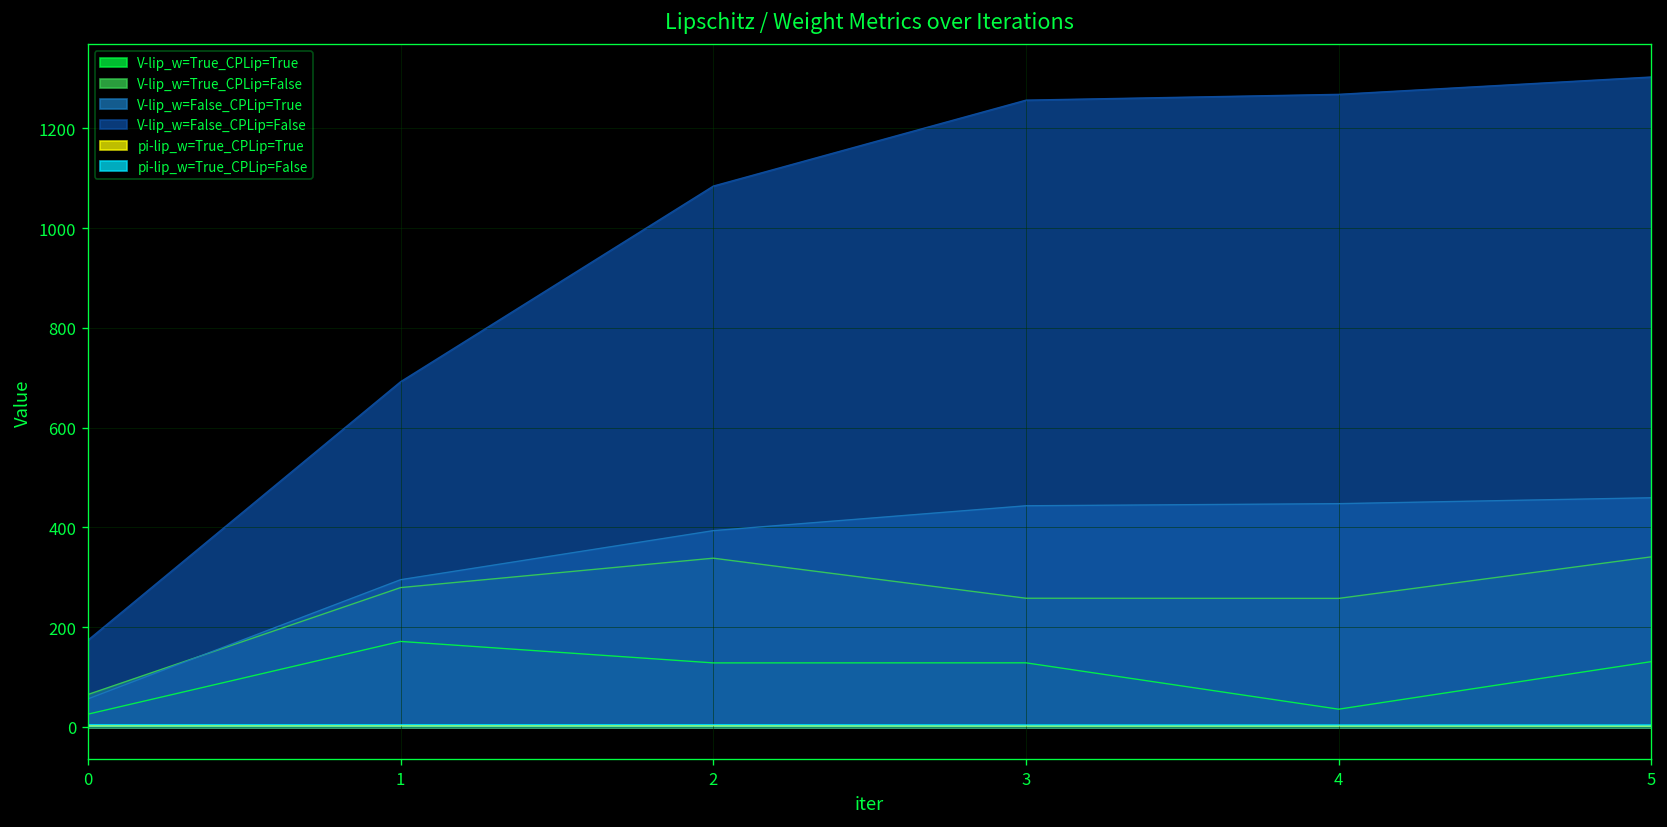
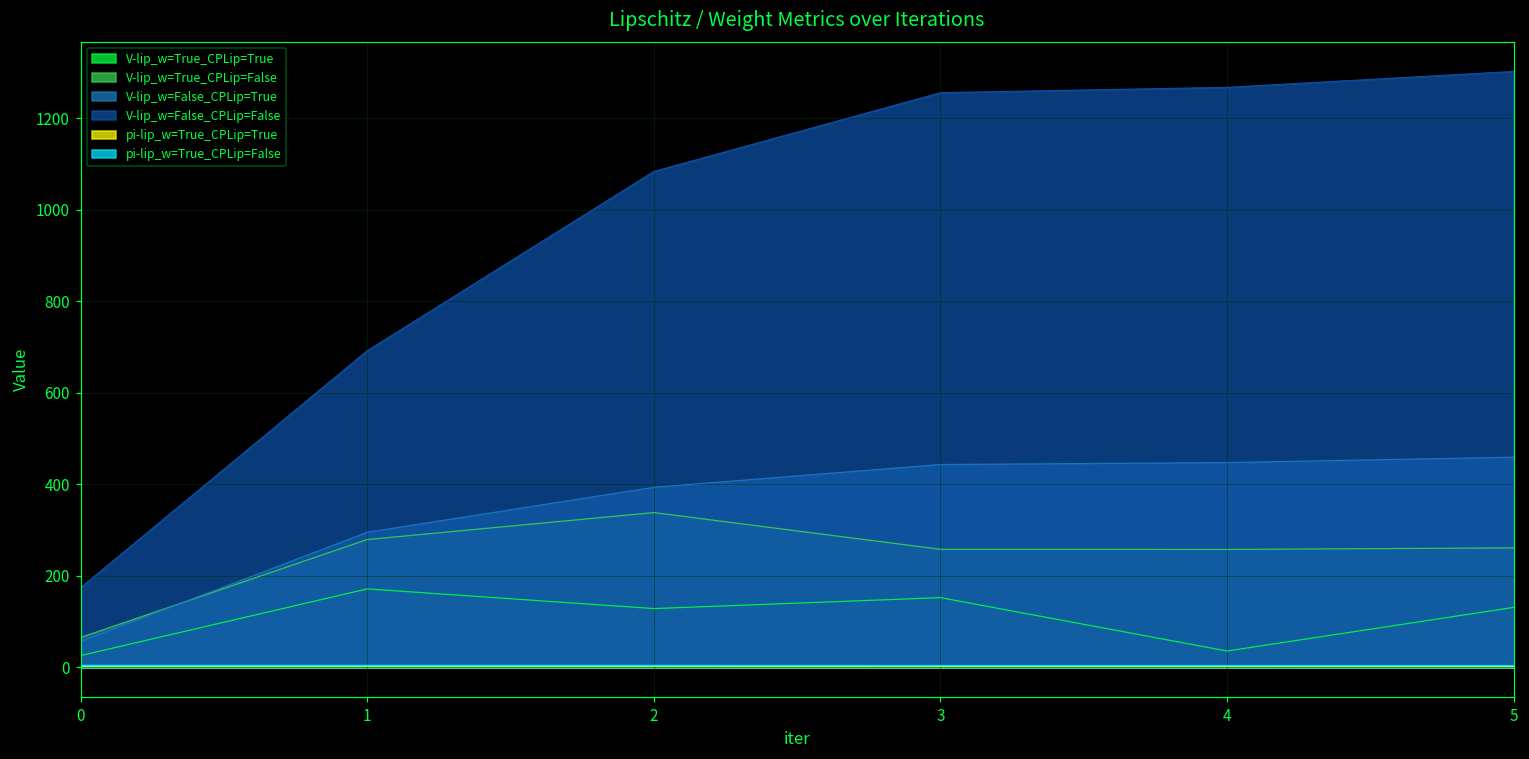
V-lip_w=True_CPLip=True, 3: 130 -> 150
V-lip_w=True_CPLip=False, 5: 340 -> 260
